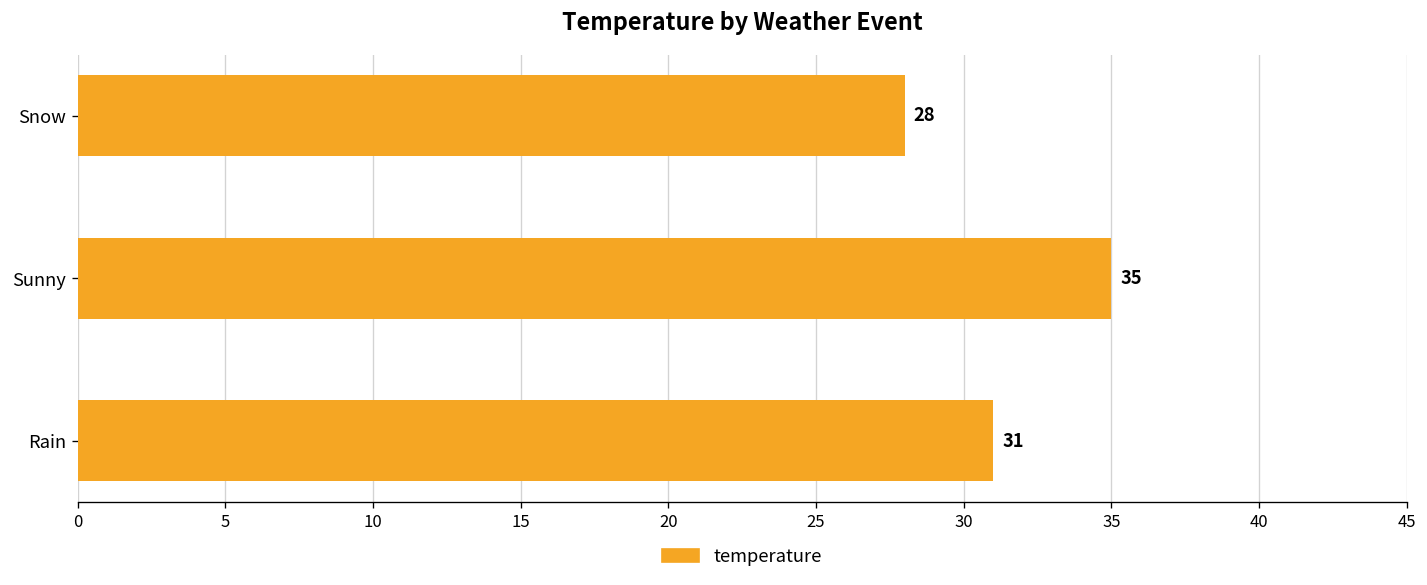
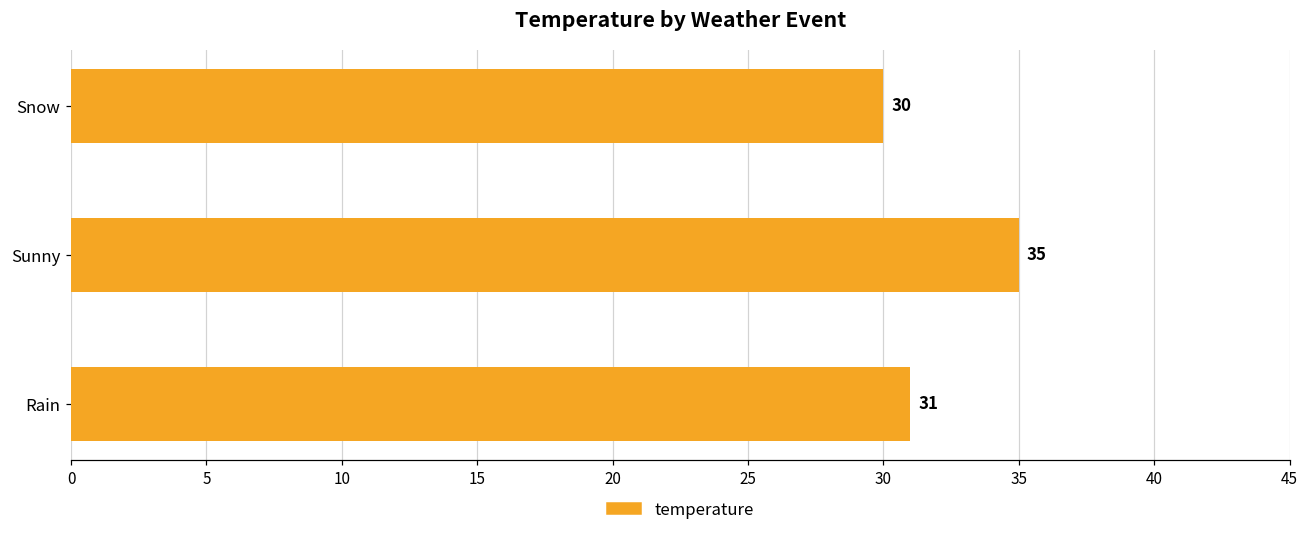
Snow: 28 -> 30
